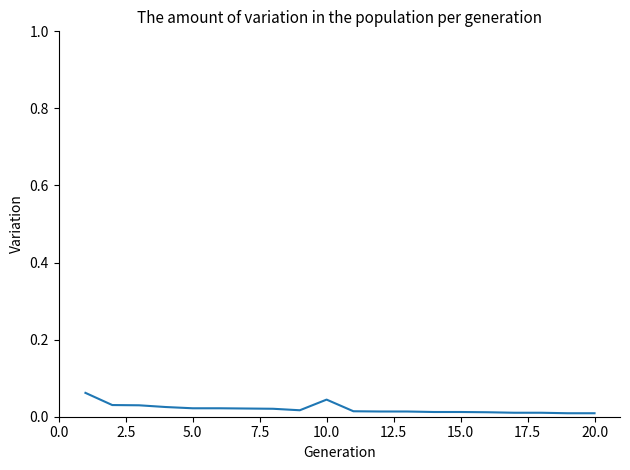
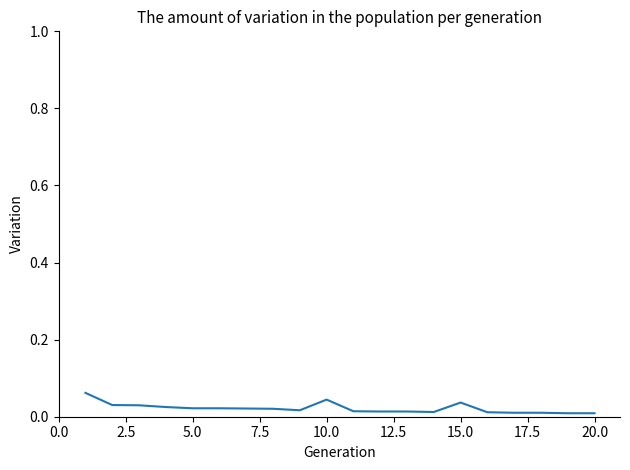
15.0: 0.01 -> 0.04
